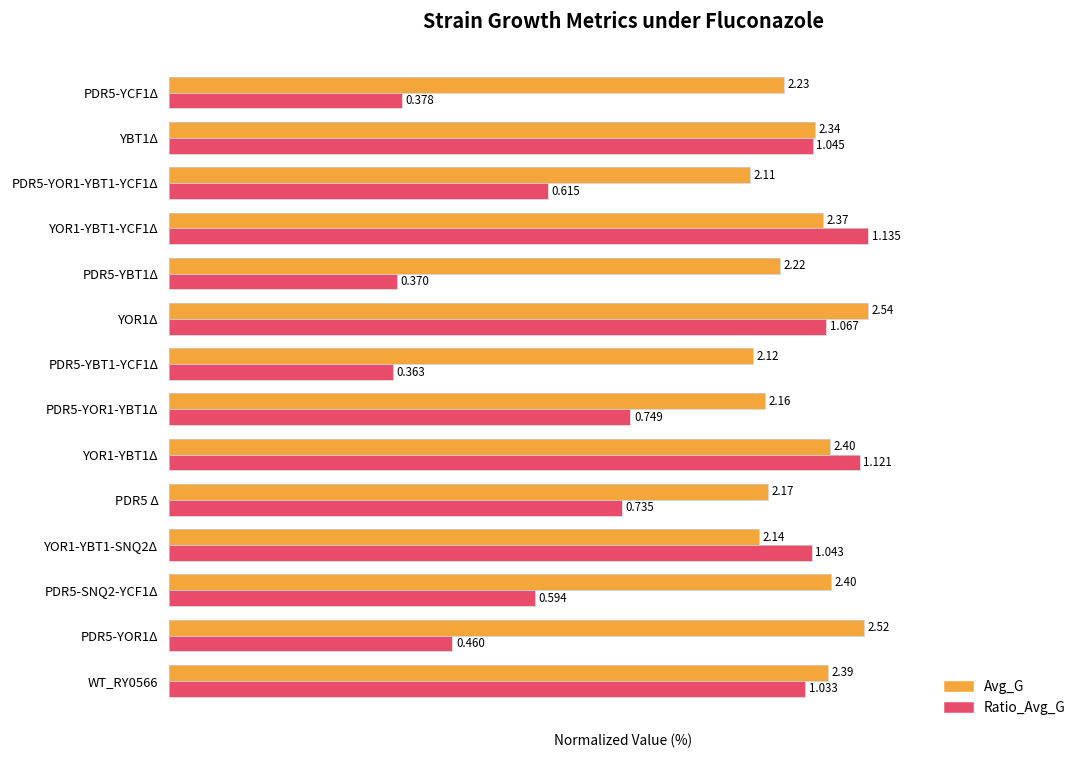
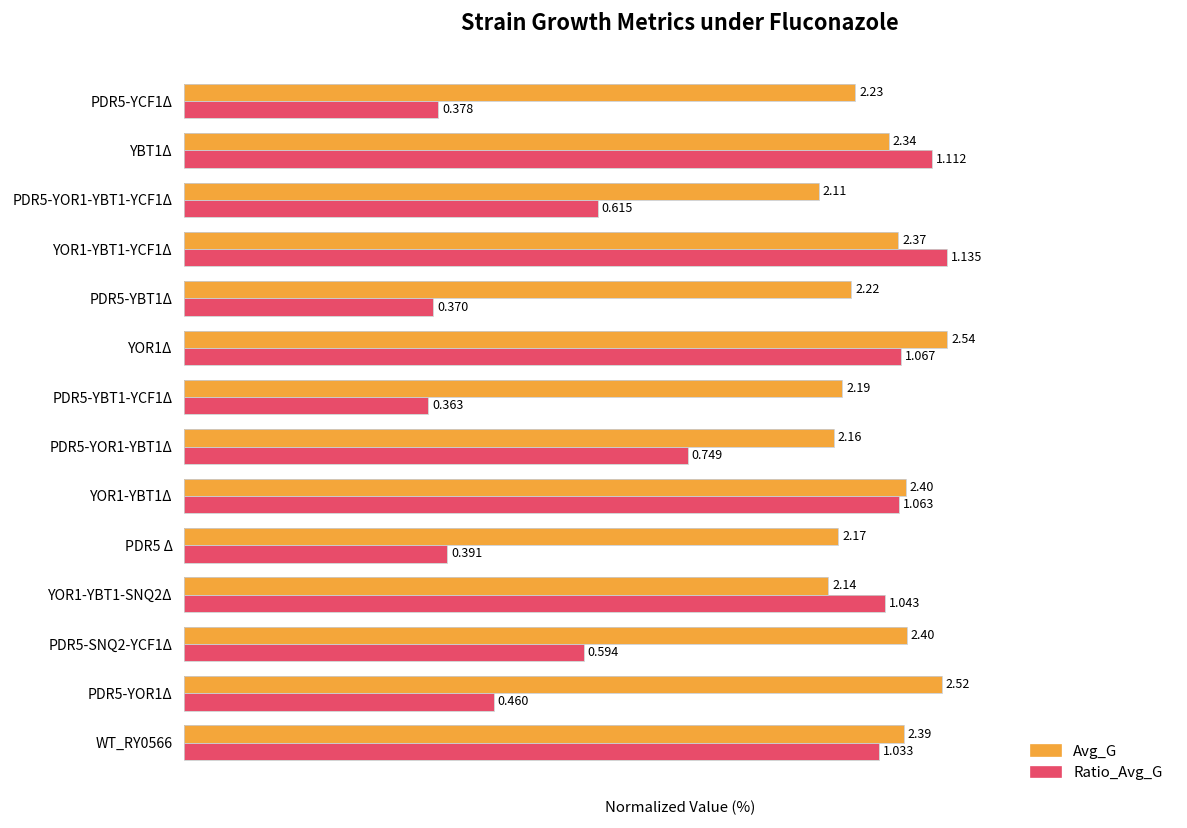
Ratio_Avg_G, YBT1Δ: 1.045 -> 1.112
Avg_G, PDR5-YBT1-YCF1Δ: 2.12 -> 2.19
Ratio_Avg_G, YOR1-YBT1Δ: 1.121 -> 1.063
Ratio_Avg_G, PDR5 Δ: 0.735 -> 0.391
